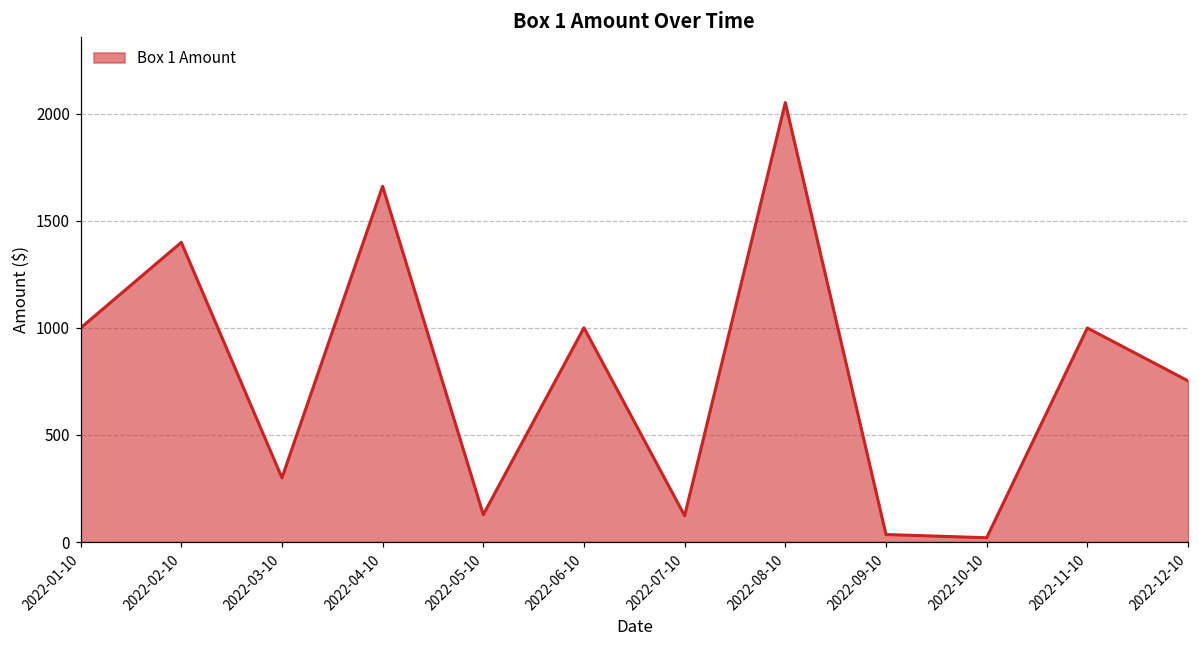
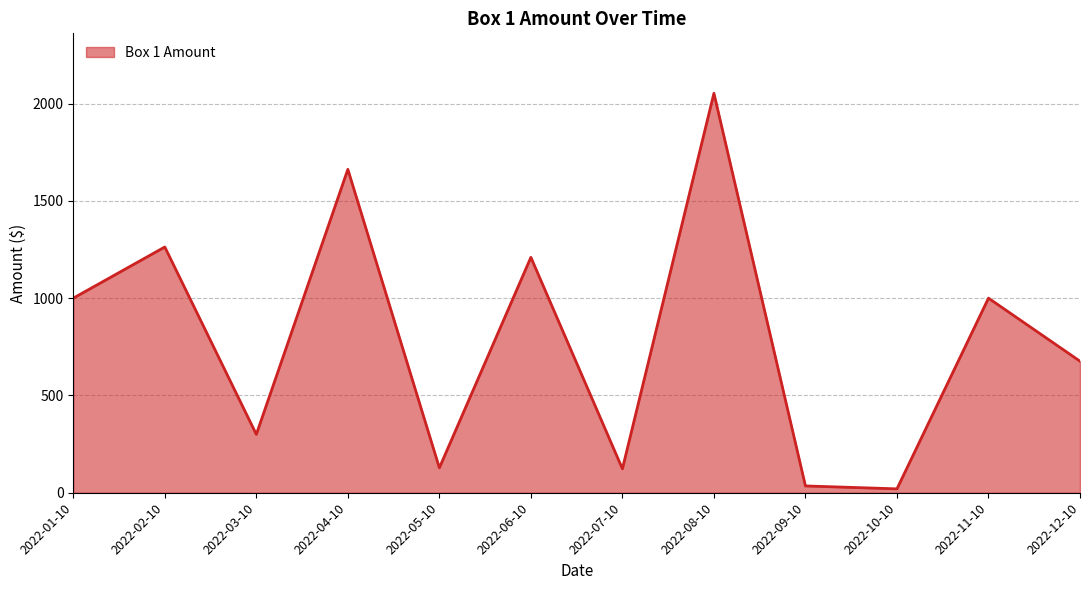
2022-02-10: 1400 -> 1260
2022-06-10: 1000 -> 1210
2022-12-10: 750 -> 680
